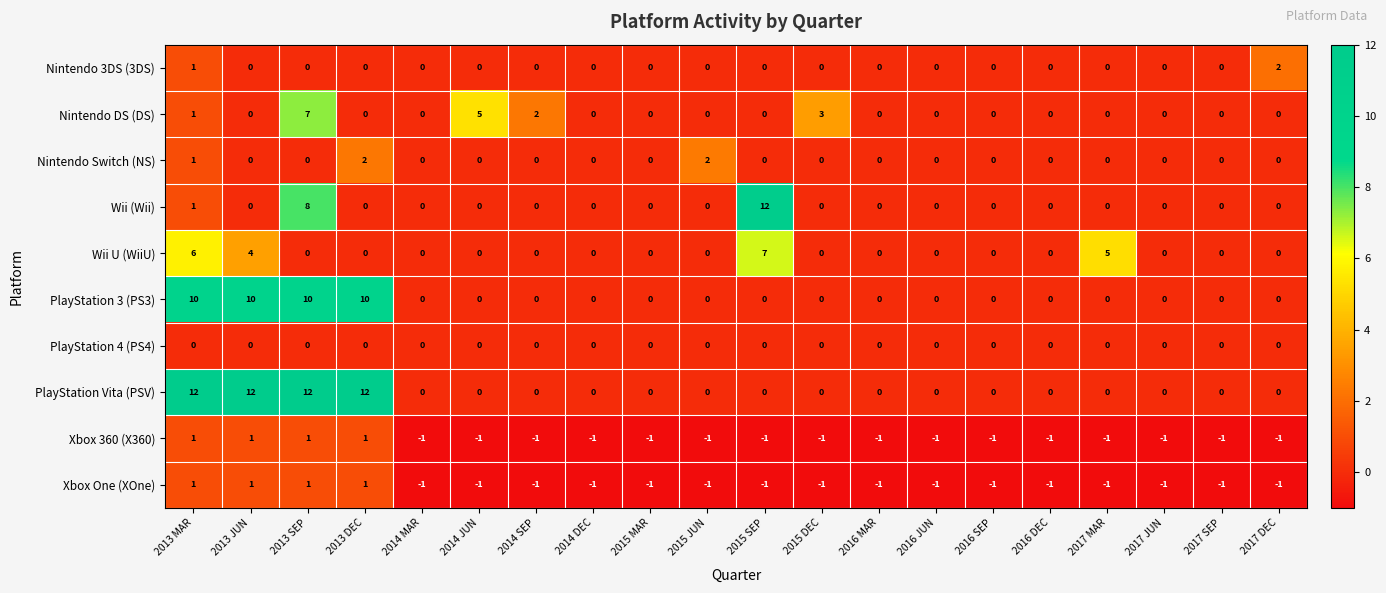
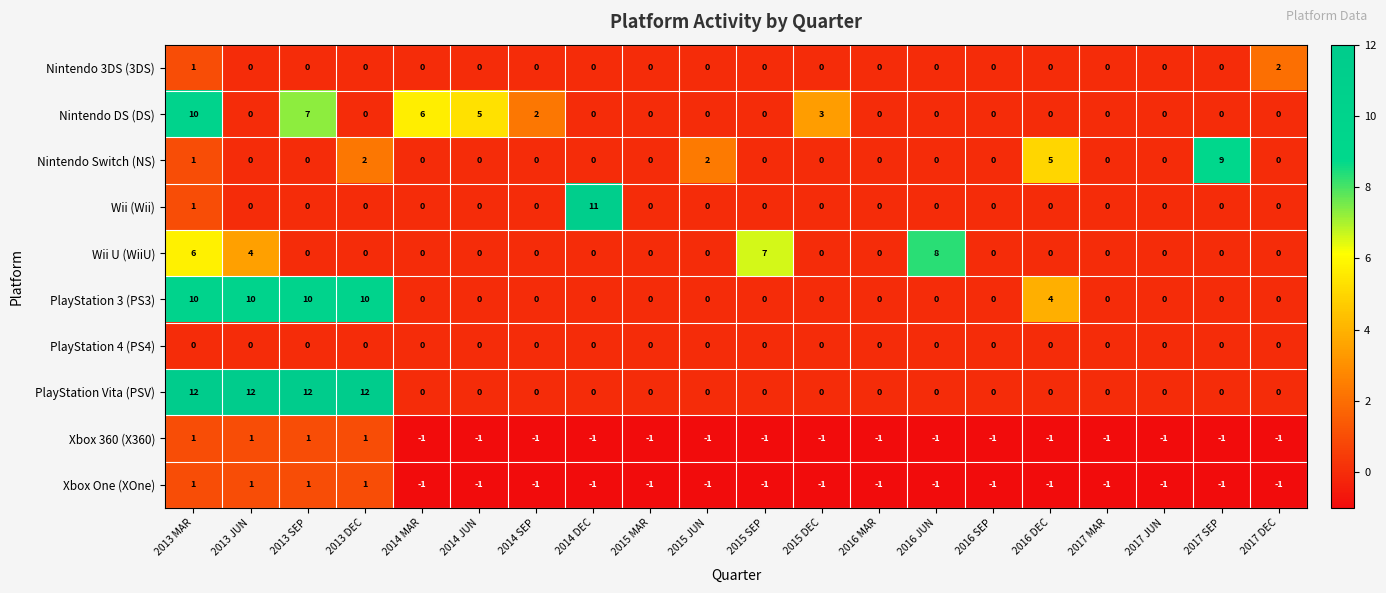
Nintendo DS (DS), 2013 MAR: 1 -> 10
Nintendo DS (DS), 2014 MAR: 0 -> 6
Nintendo Switch (NS), 2016 DEC: 0 -> 5
Nintendo Switch (NS), 2017 SEP: 0 -> 9
Wii (Wii), 2013 SEP: 8 -> 0
Wii (Wii), 2014 DEC: 0 -> 11
Wii (Wii), 2015 SEP: 12 -> 0
Wii U (WiiU), 2016 JUN: 0 -> 8
Wii U (WiiU), 2017 MAR: 5 -> 0
PlayStation 3 (PS3), 2016 DEC: 0 -> 4
